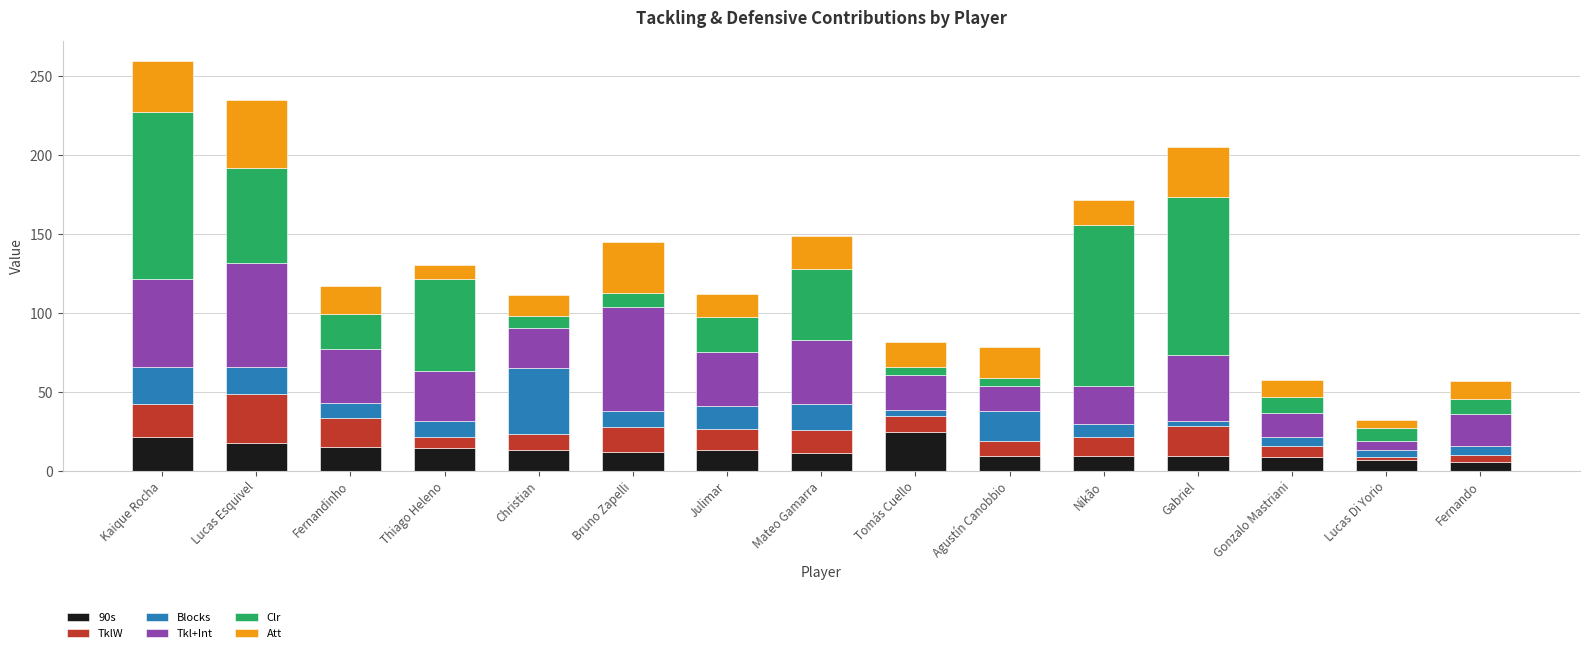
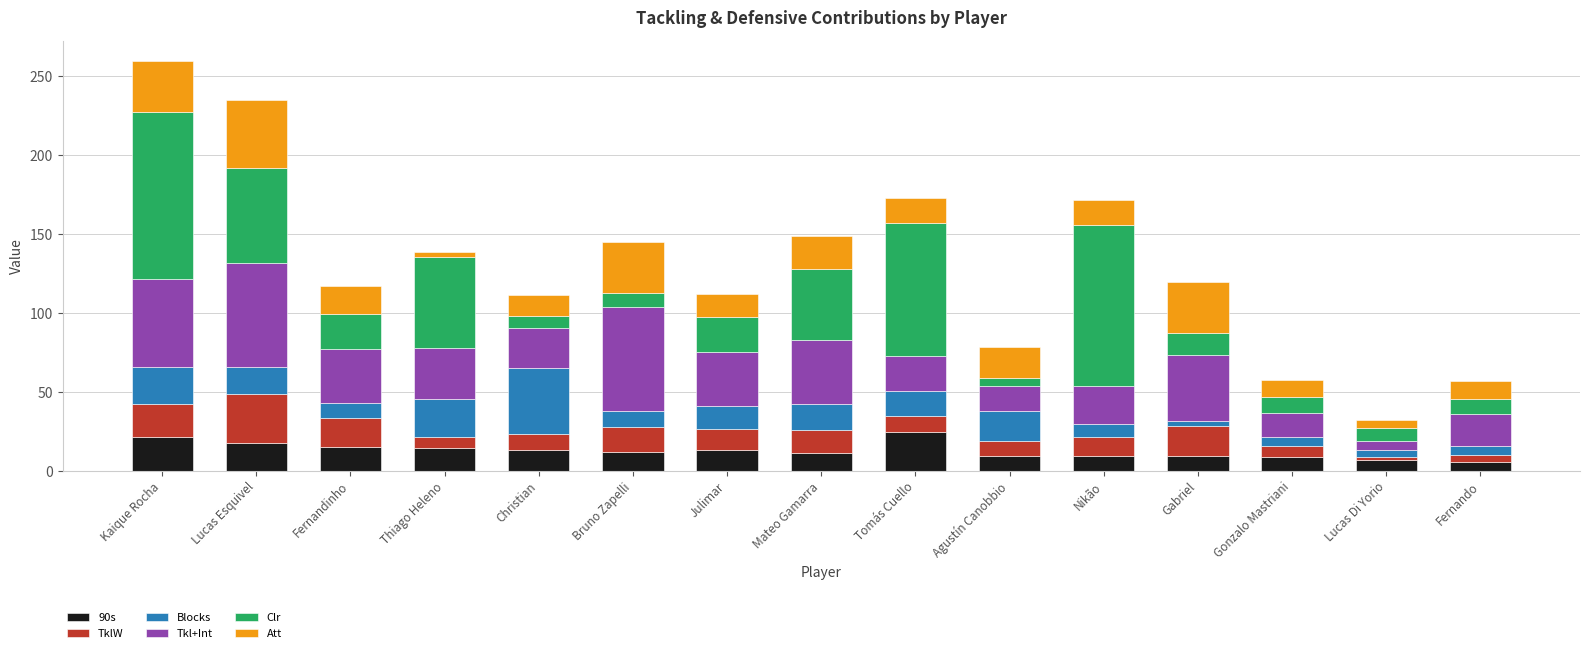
Blocks, Thiago Heleno: 10 -> 24
Att, Thiago Heleno: 9 -> 3
Blocks, Tomás Cuello: 4 -> 16
Clr, Tomás Cuello: 5 -> 84
Clr, Gabriel: 100 -> 14
